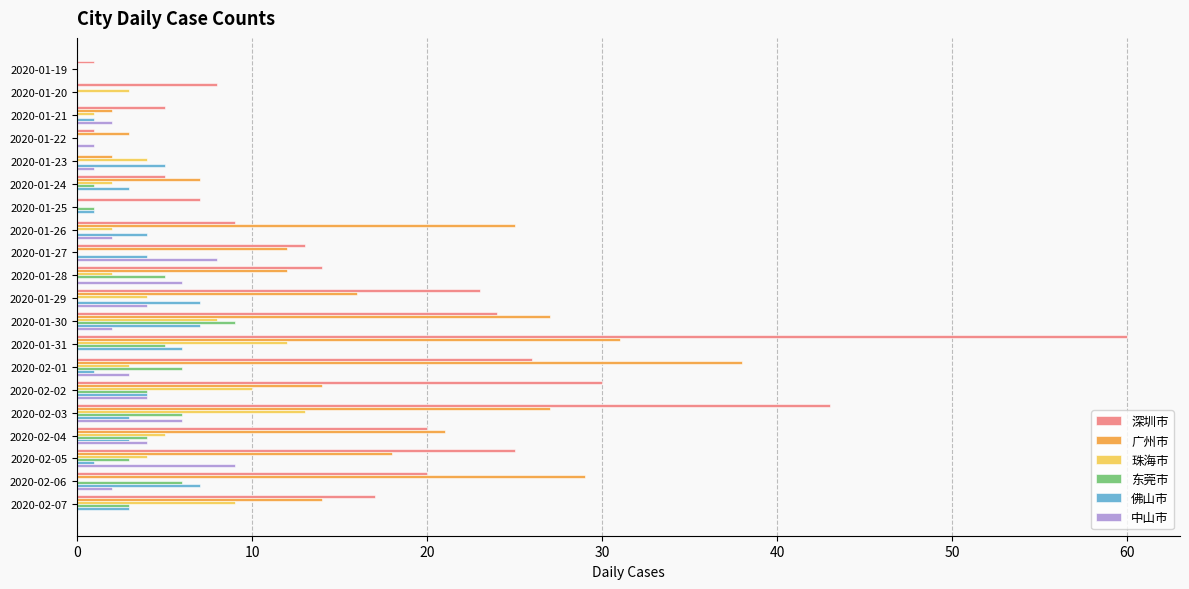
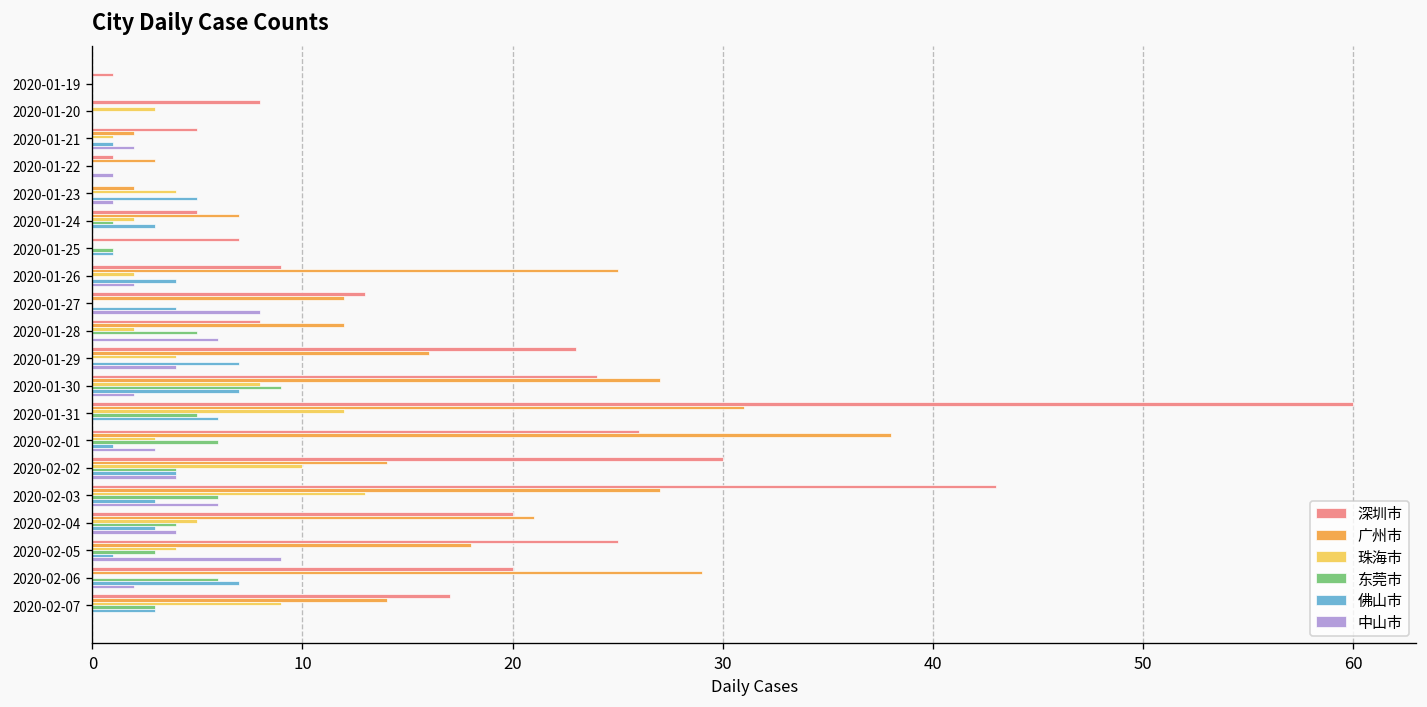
深圳市, 2020-01-28: 14 -> 8
